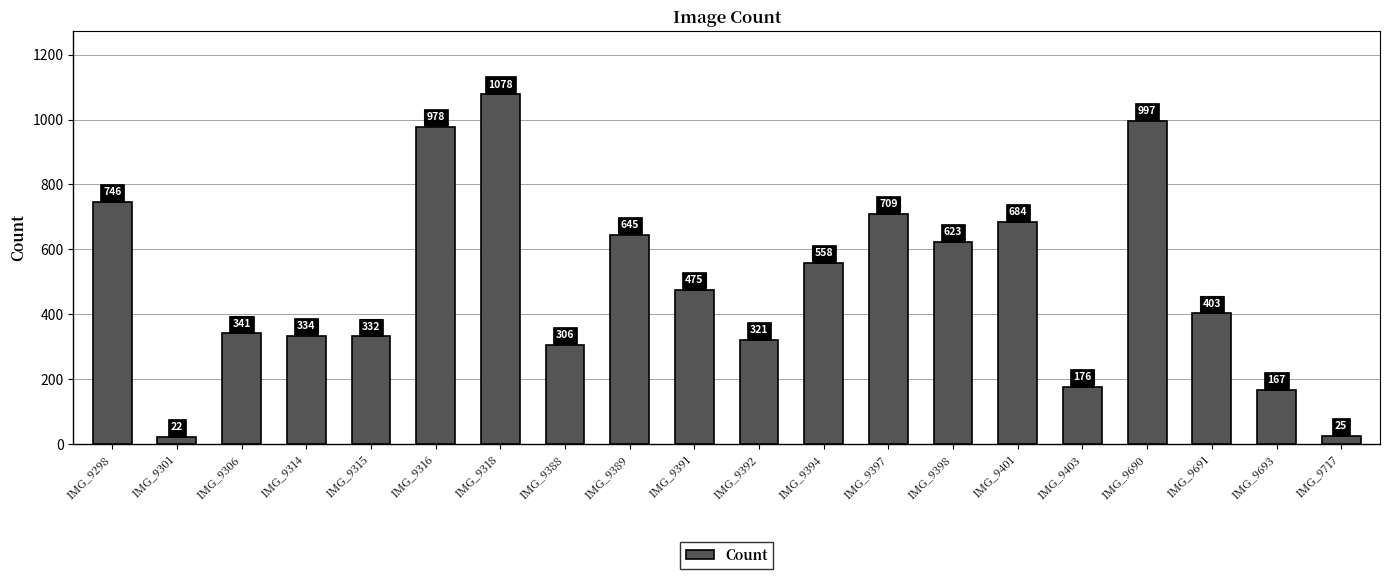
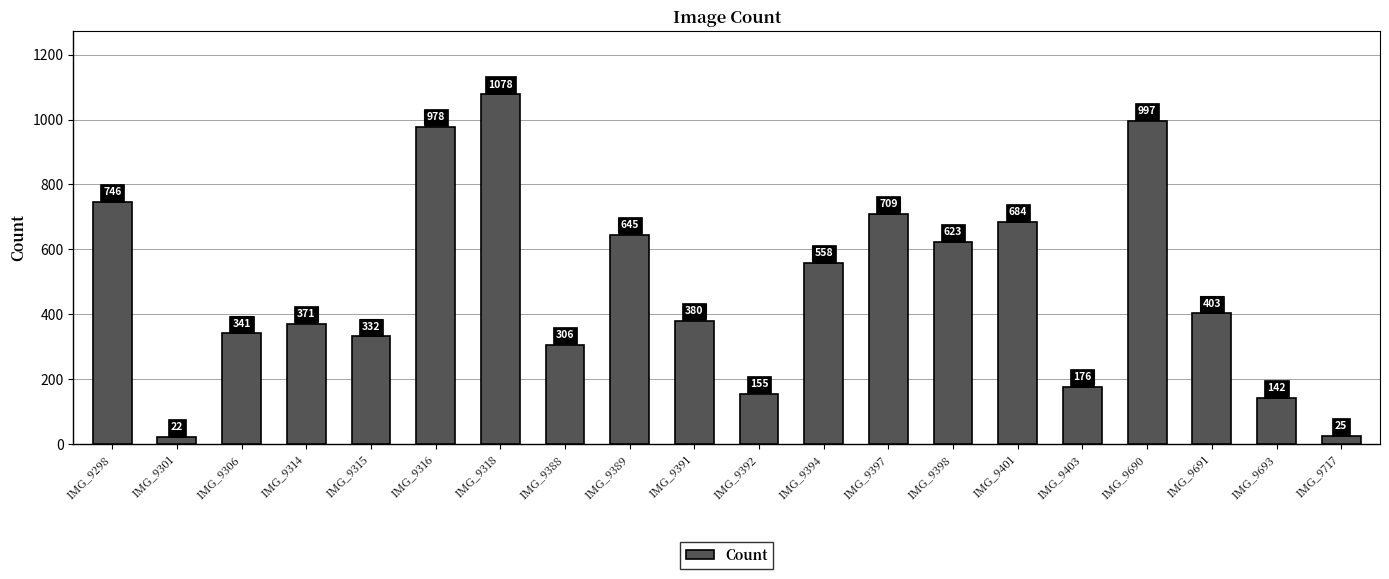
IMG_9314: 334 -> 371
IMG_9391: 475 -> 380
IMG_9392: 321 -> 155
IMG_9693: 167 -> 142
